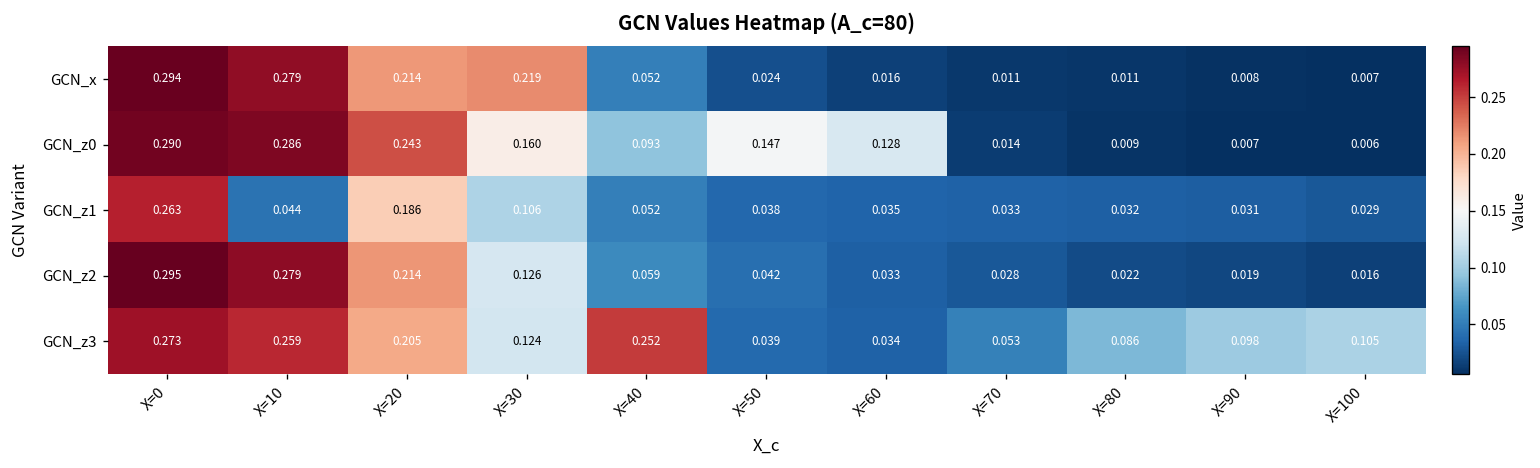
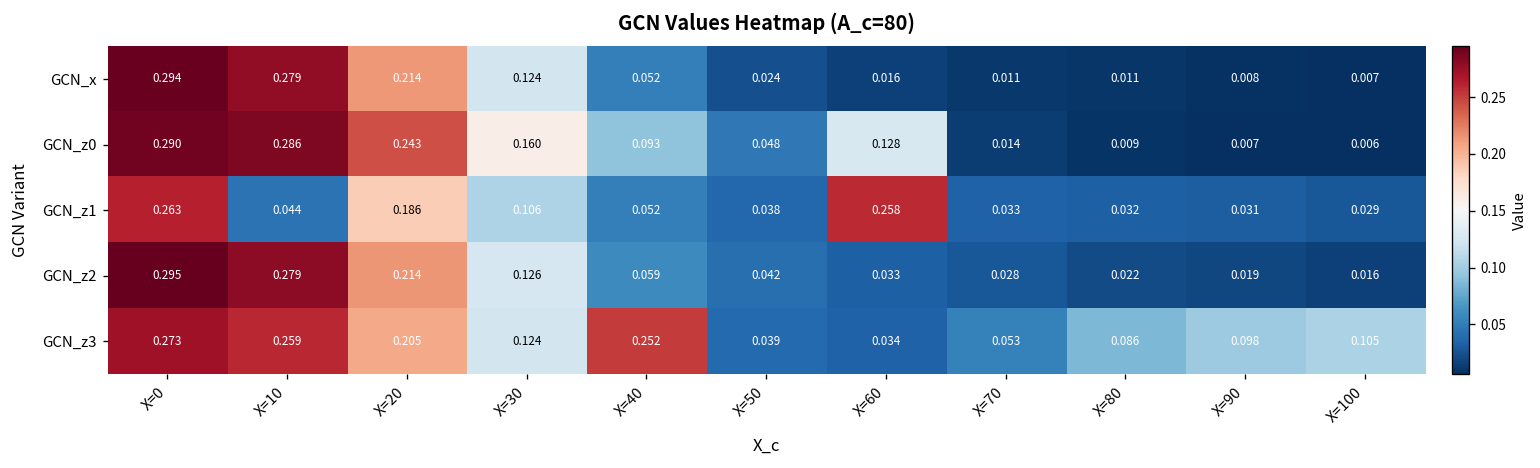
GCN_x, X=30: 0.219 -> 0.124
GCN_z0, X=50: 0.147 -> 0.048
GCN_z1, X=60: 0.035 -> 0.258
